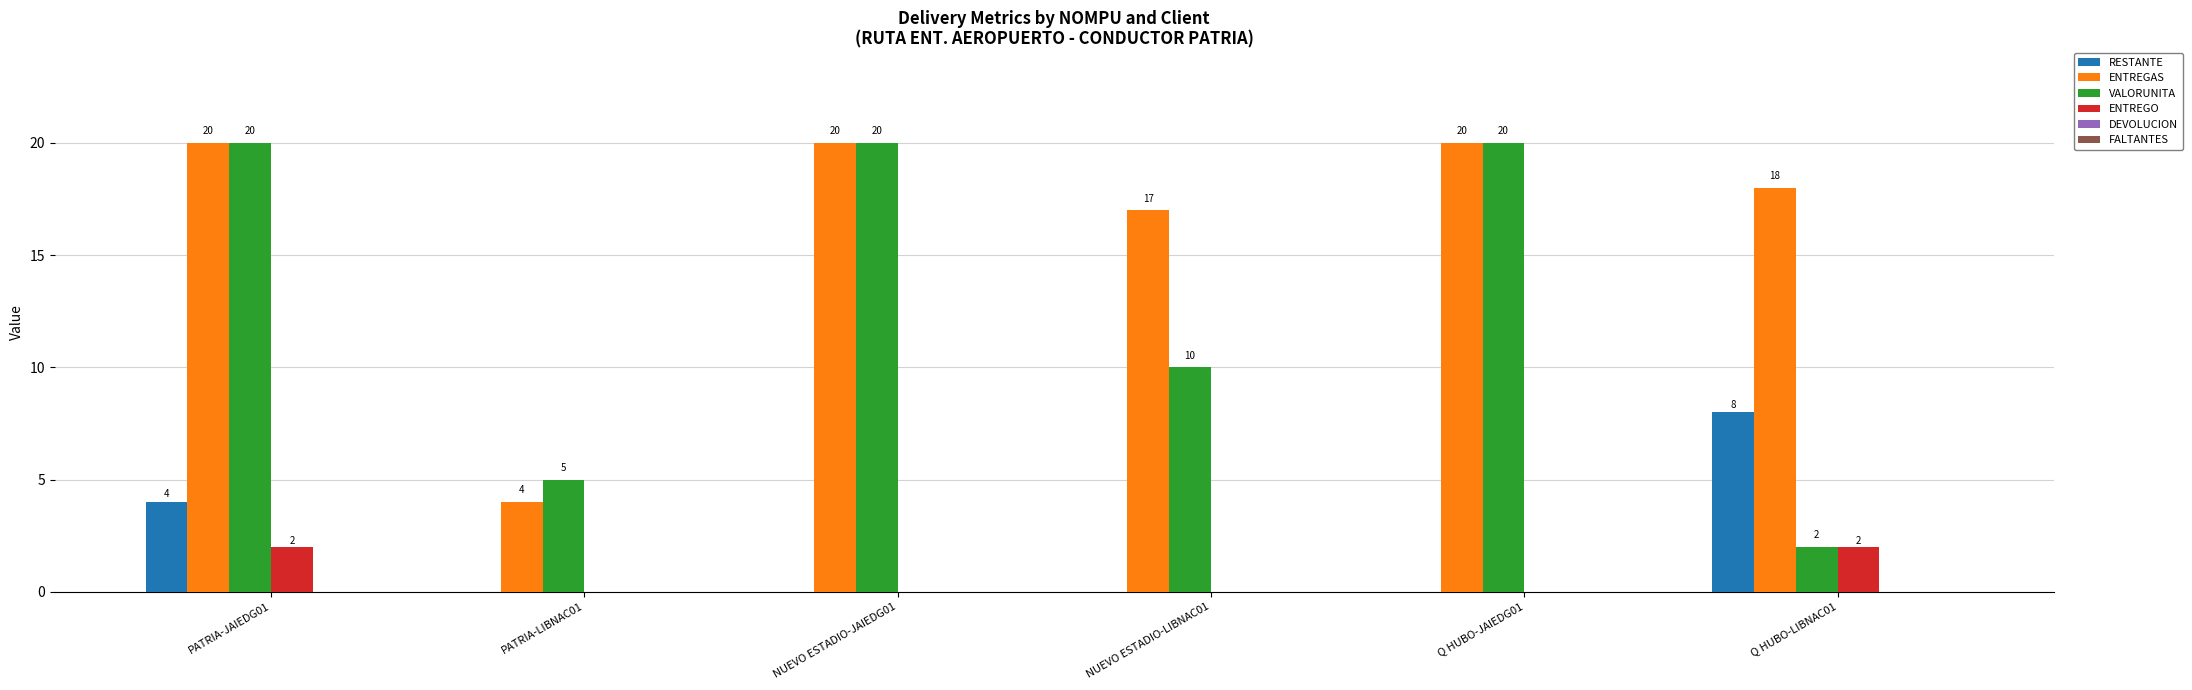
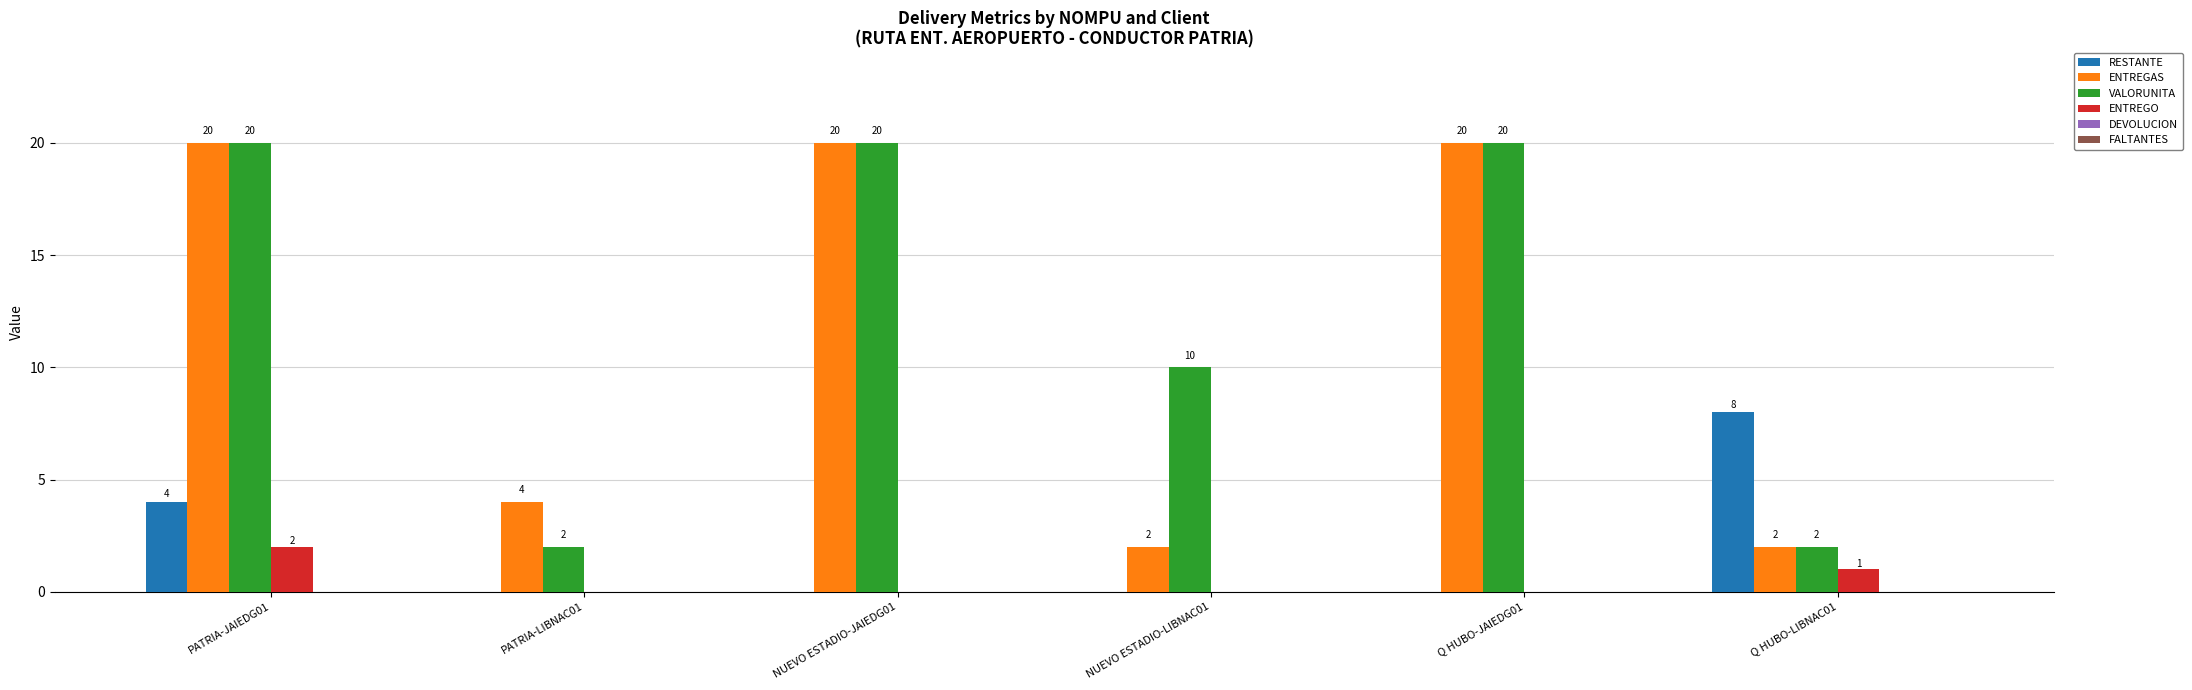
VALORUNITA, PATRIA-LIBNAC01: 5 -> 2
ENTREGAS, NUEVO ESTADIO-LIBNAC01: 17 -> 2
ENTREGAS, Q HUBO-LIBNAC01: 18 -> 2
ENTREGO, Q HUBO-LIBNAC01: 2 -> 1
